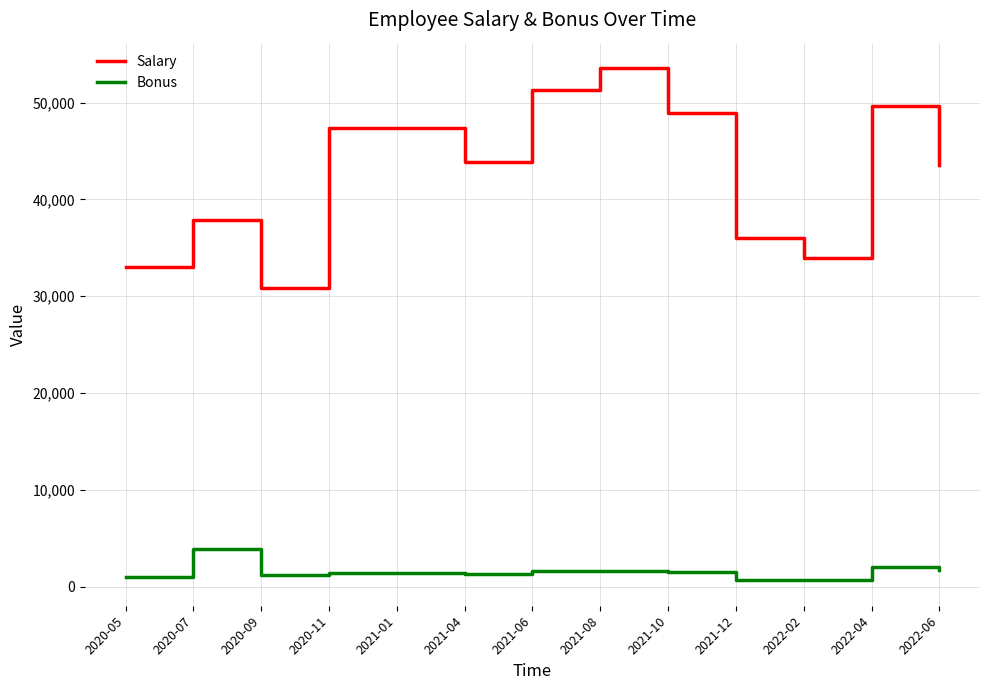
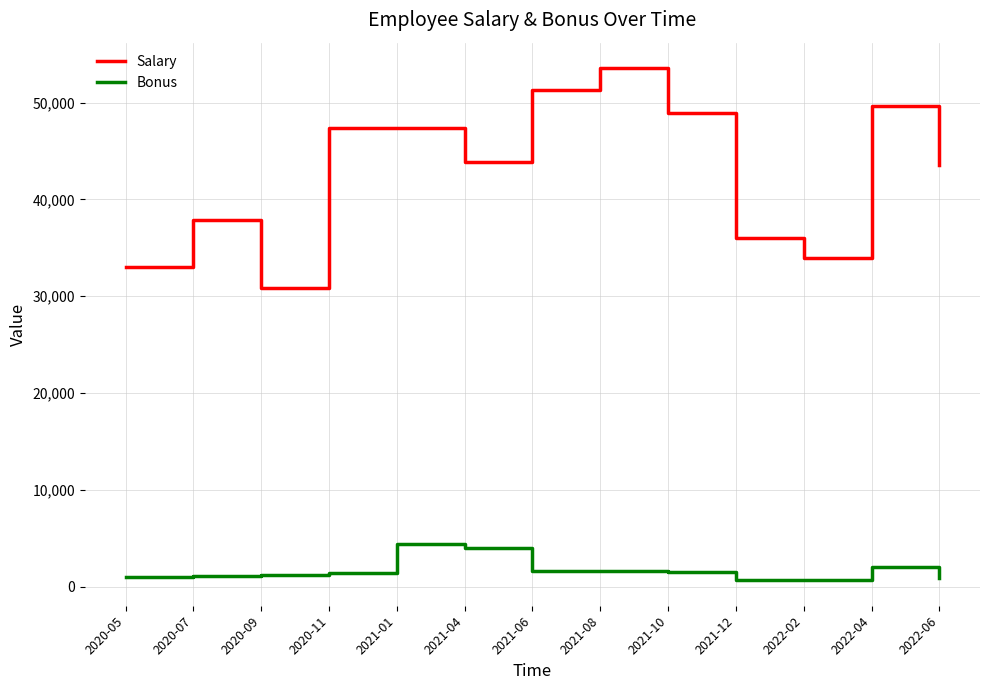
Bonus, 2020-07: 4,000 -> 1,000
Bonus, 2021-01: 1,000 -> 4,000
Bonus, 2021-04: 1,000 -> 4,000
Bonus, 2022-06: 2,000 -> 1,000
